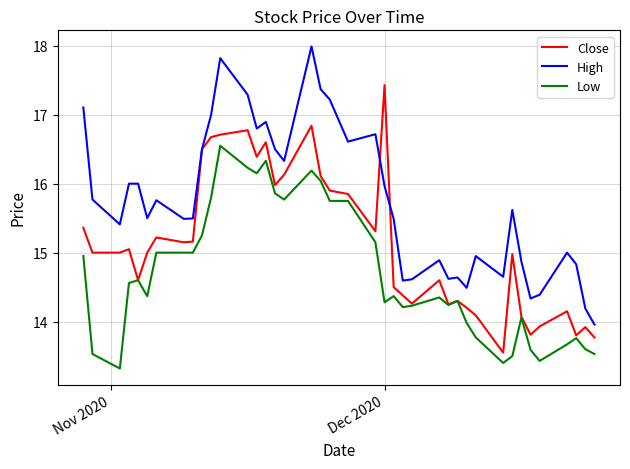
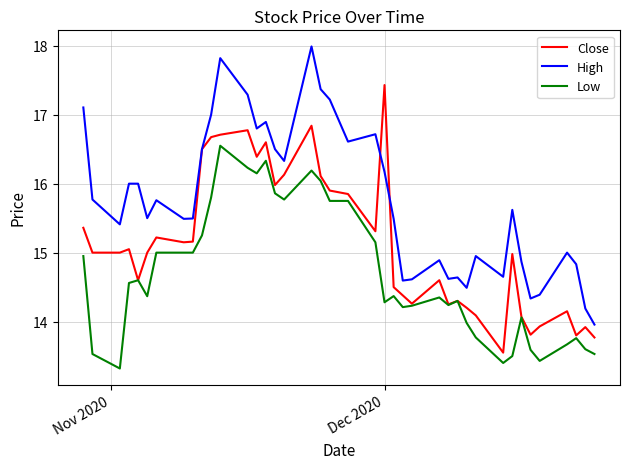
High, Dec 2020: 16.0 -> 16.2
